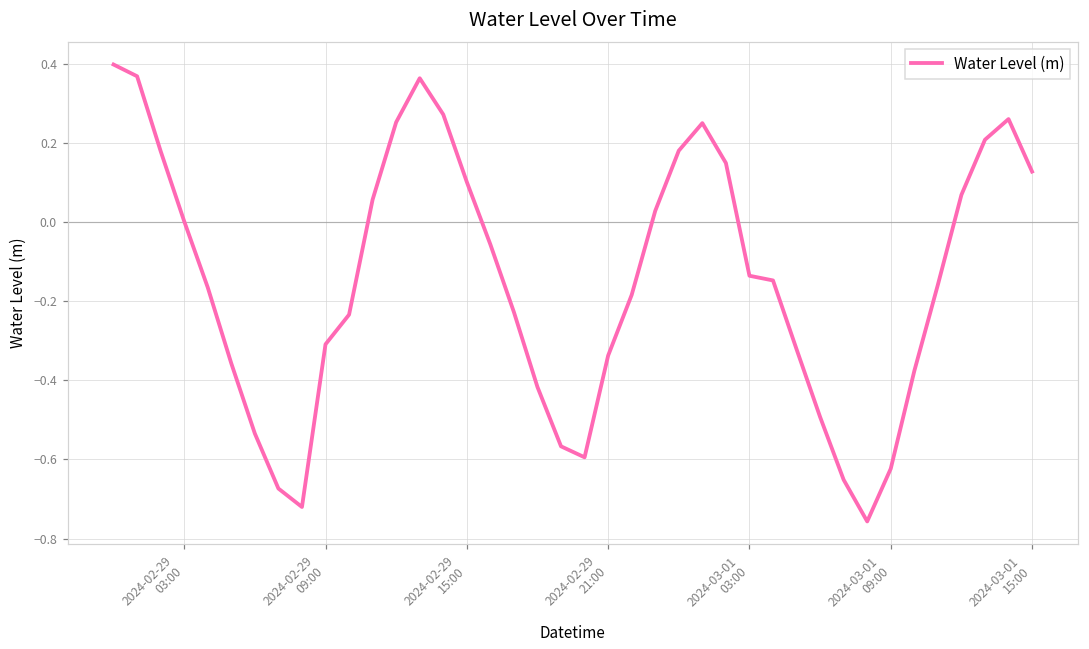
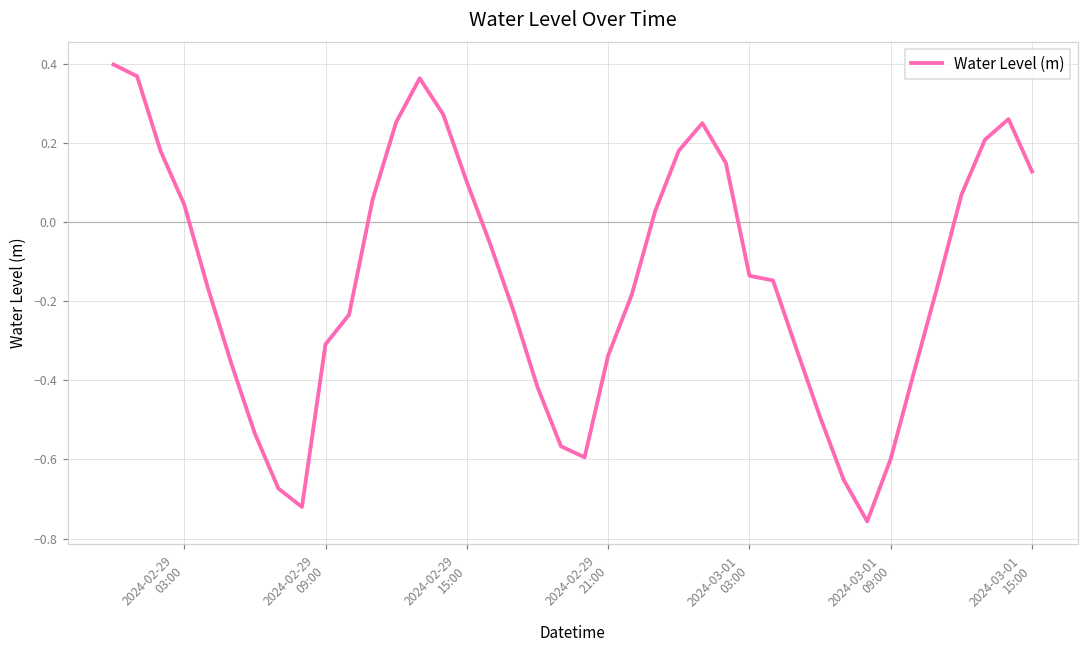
2024-02-29 03:00: 0.00 -> 0.04
2024-03-01 09:00: -0.62 -> -0.60
